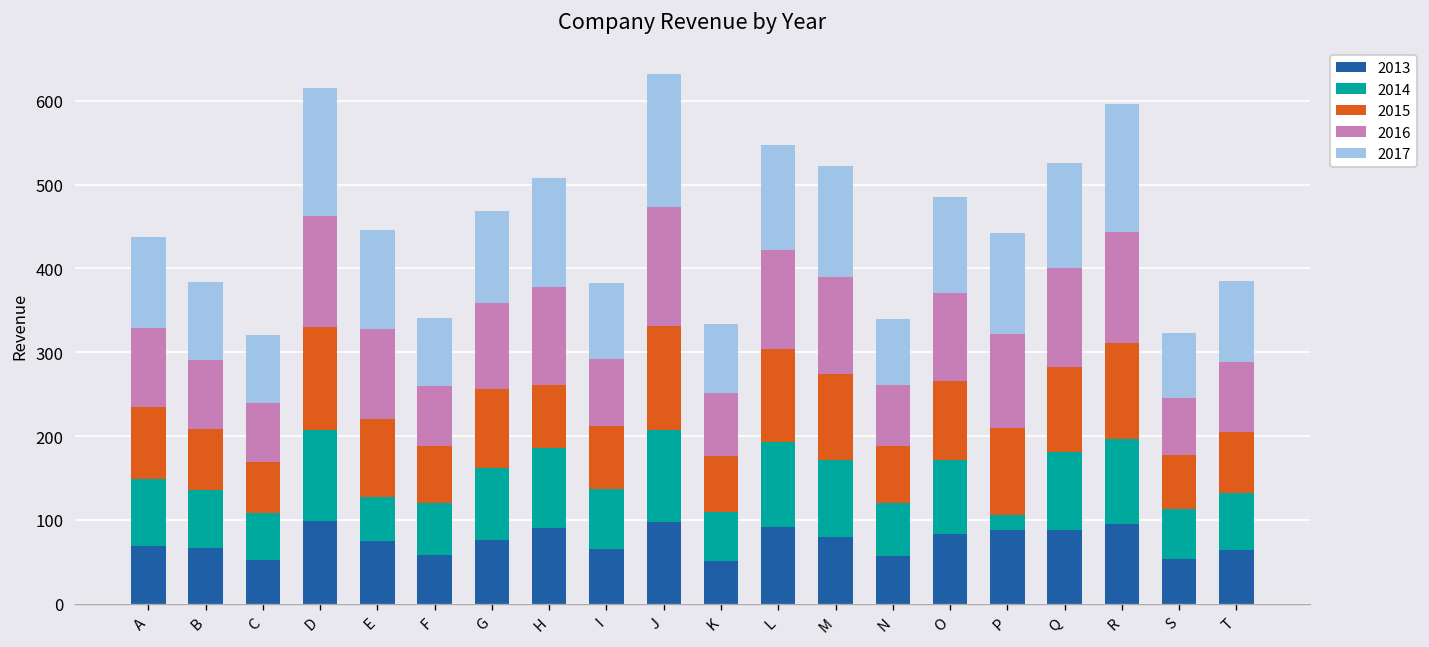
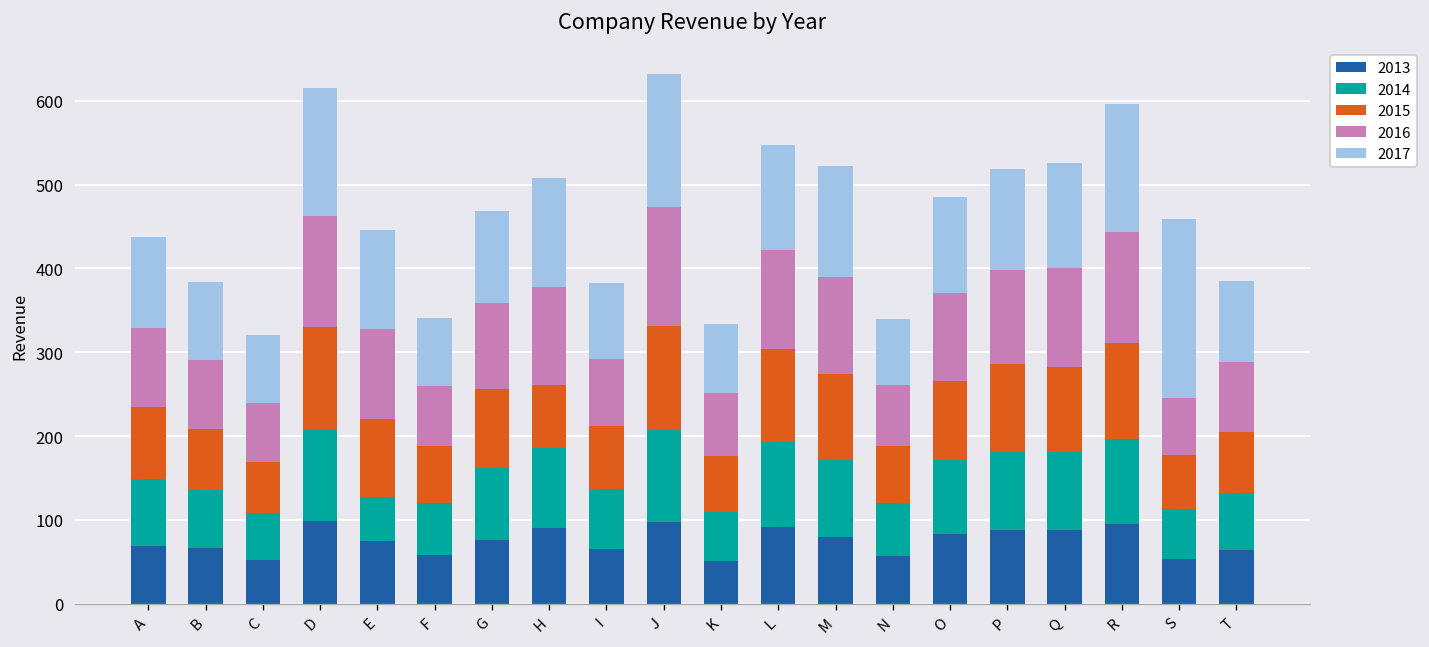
2014, P: 20 -> 90
2017, S: 80 -> 210
